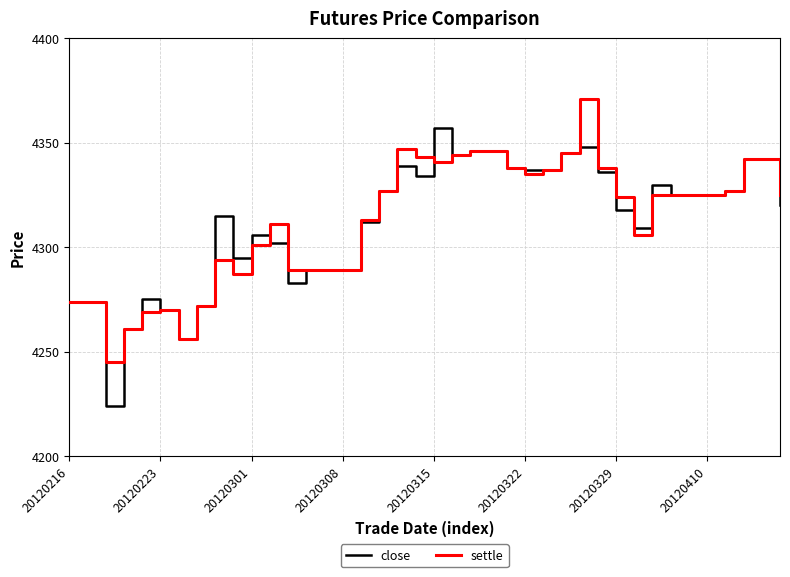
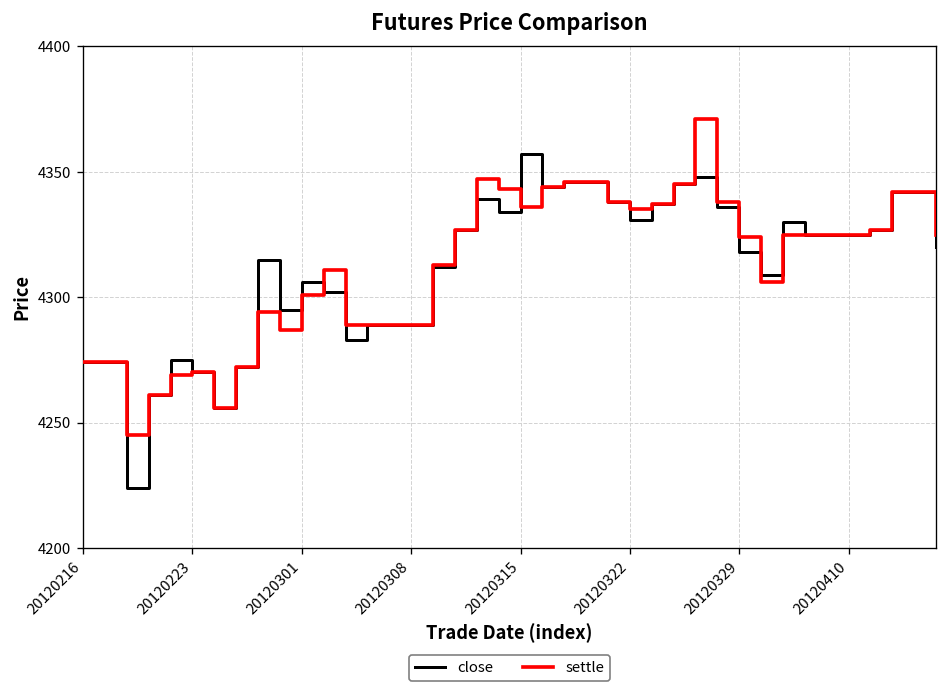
settle, 20120315: 4341 -> 4336
close, 20120322: 4337 -> 4331
